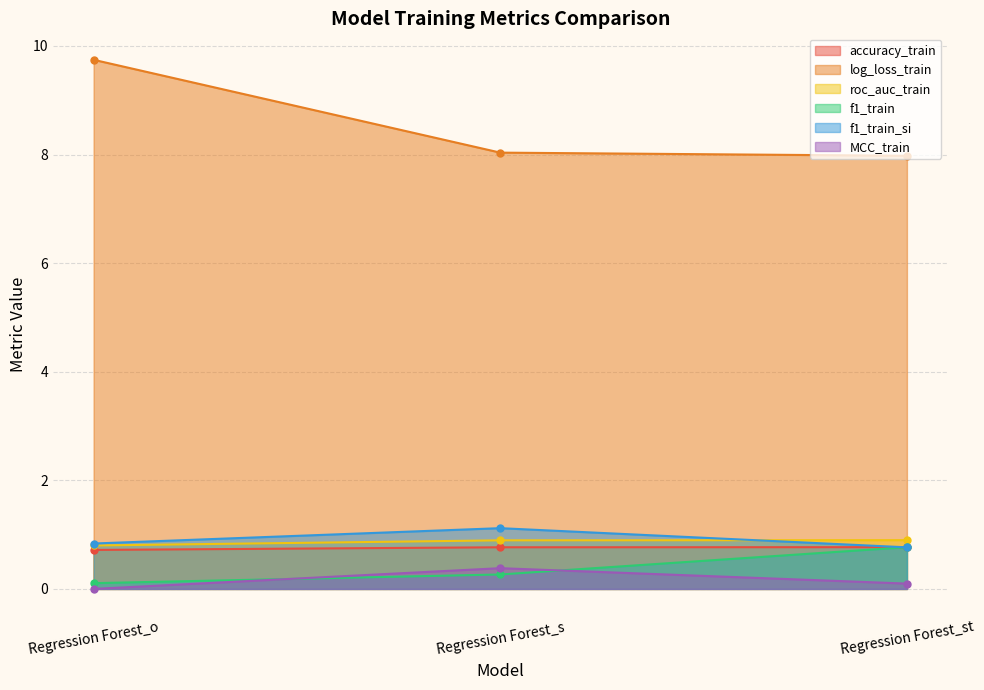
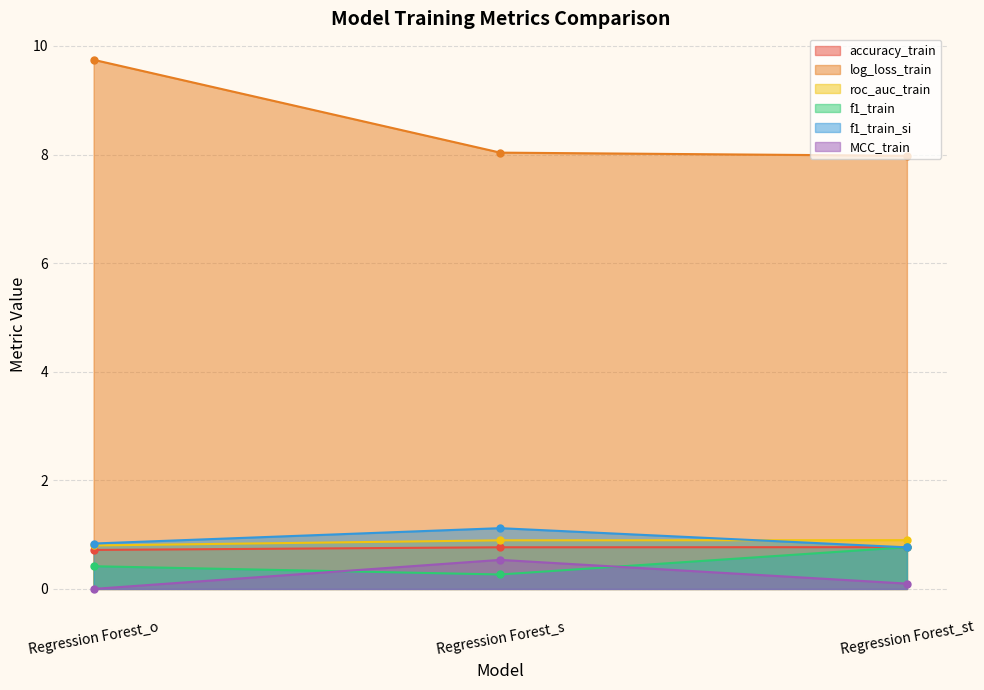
f1_train, Regression Forest_o: 0.1 -> 0.4
MCC_train, Regression Forest_s: 0.4 -> 0.5
